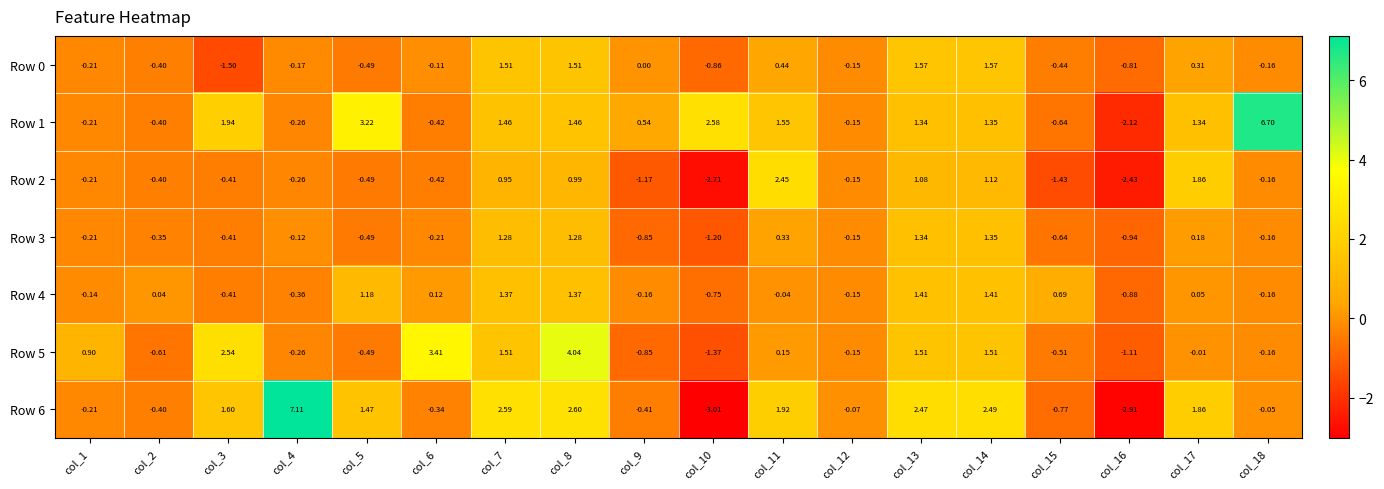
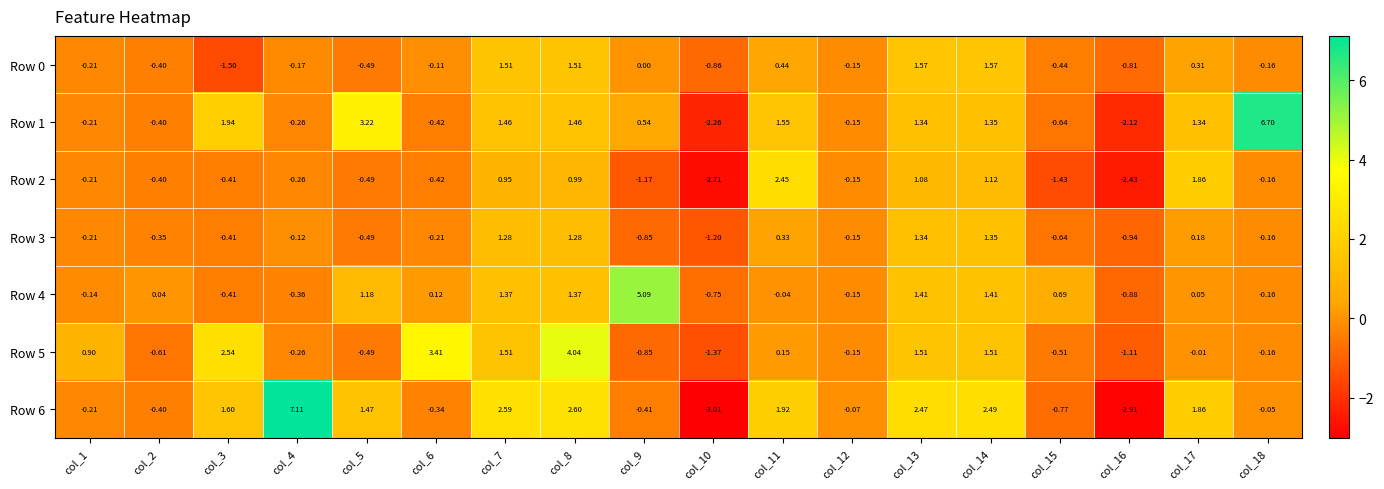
Row 1, col_10: 2.58 -> -2.26
Row 4, col_9: -0.16 -> 5.09
